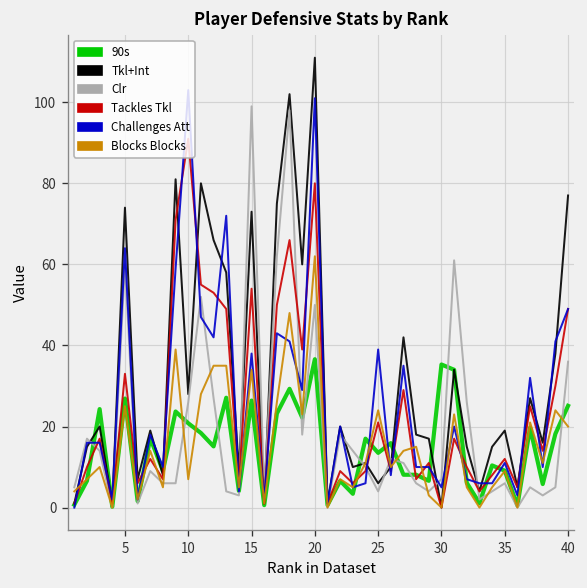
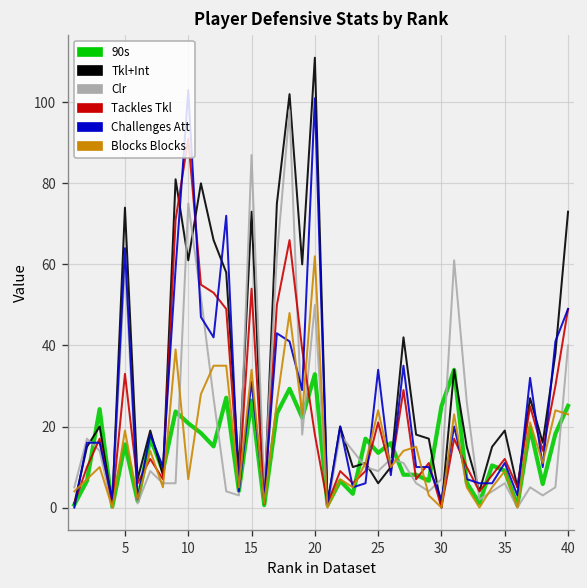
90s, 5: 27 -> 16
Blocks Blocks, 5: 25 -> 19
Tkl+Int, 10: 28 -> 61
Clr, 10: 26 -> 75
Clr, 15: 99 -> 87
Challenges Att, 15: 38 -> 31
90s, 20: 37 -> 33
Tackles Tkl, 20: 80 -> 18
Clr, 25: 4 -> 9
Challenges Att, 25: 39 -> 34
90s, 30: 35 -> 25
Challenges Att, 30: 5 -> 2
Tkl+Int, 40: 77 -> 73
Clr, 40: 36 -> 40
Blocks Blocks, 40: 20 -> 23
